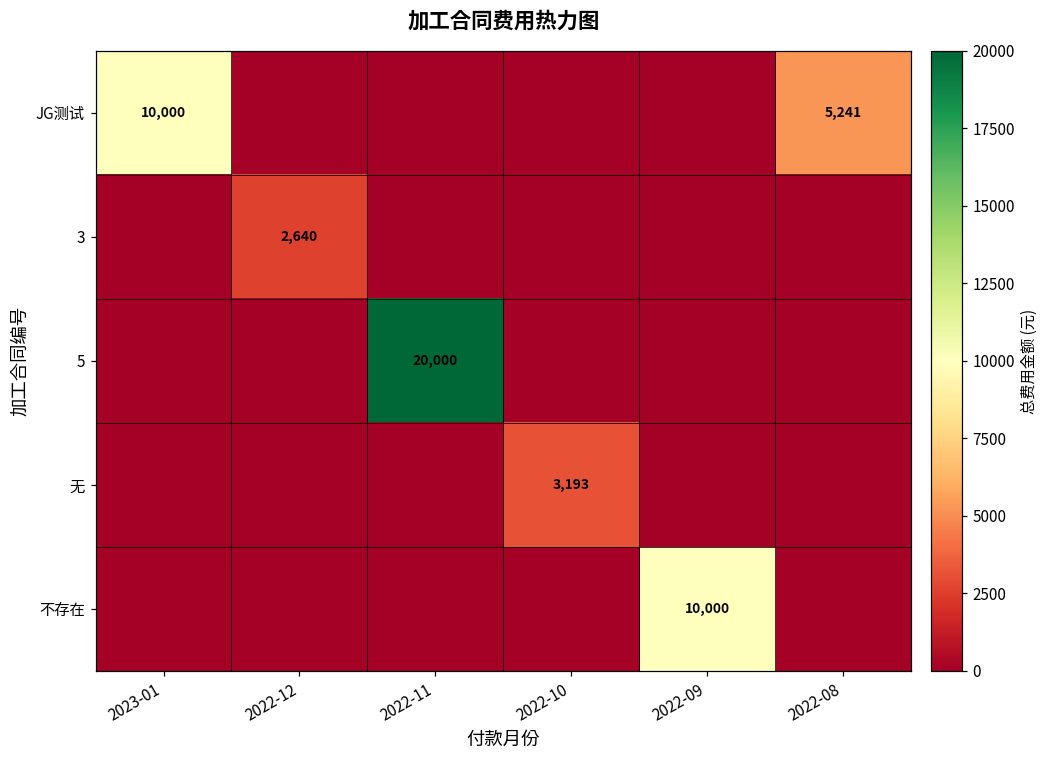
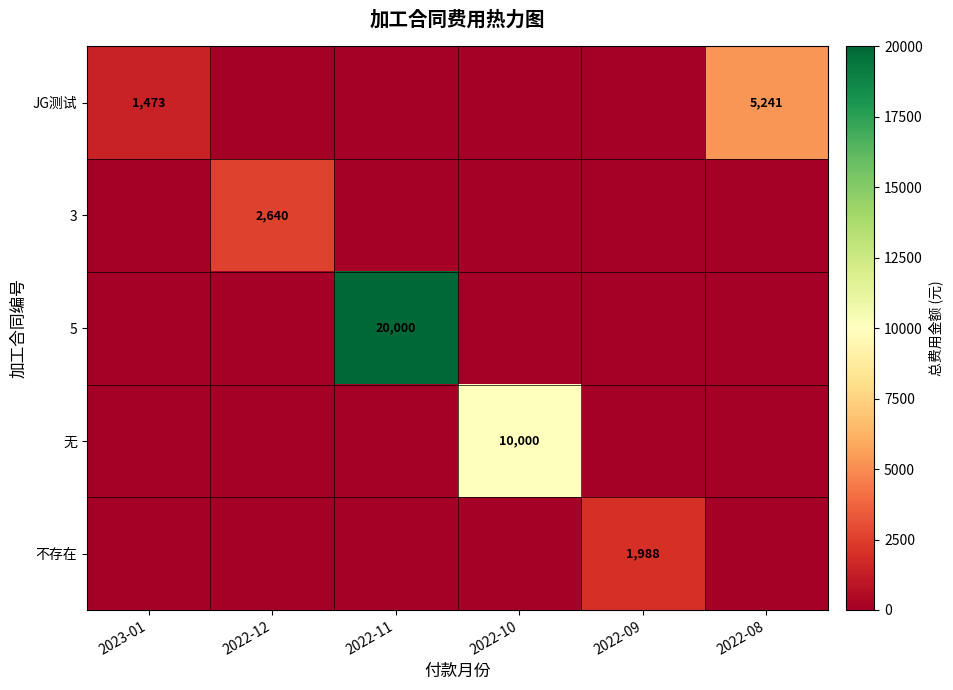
JG测试, 2023-01: 10,000 -> 1,473
无, 2022-10: 3,193 -> 10,000
不存在, 2022-09: 10,000 -> 1,988
